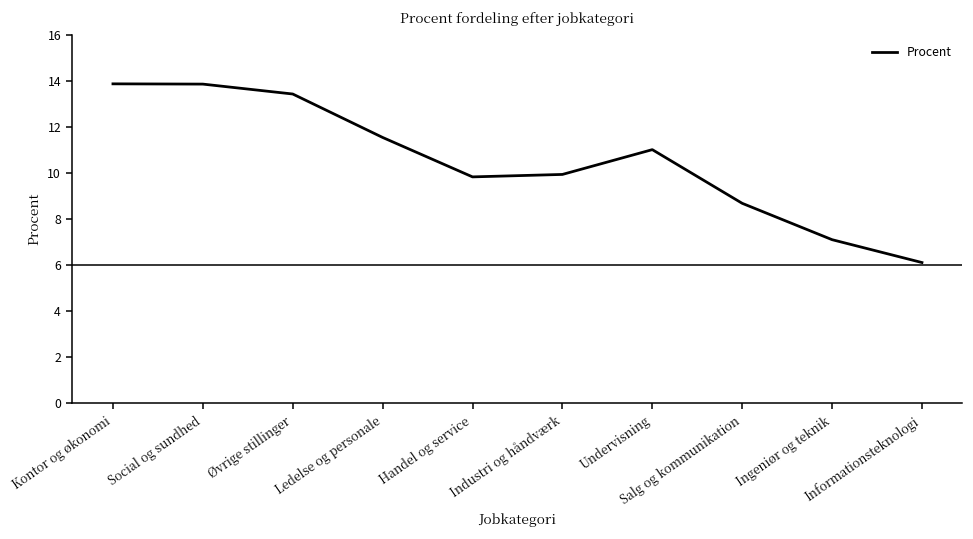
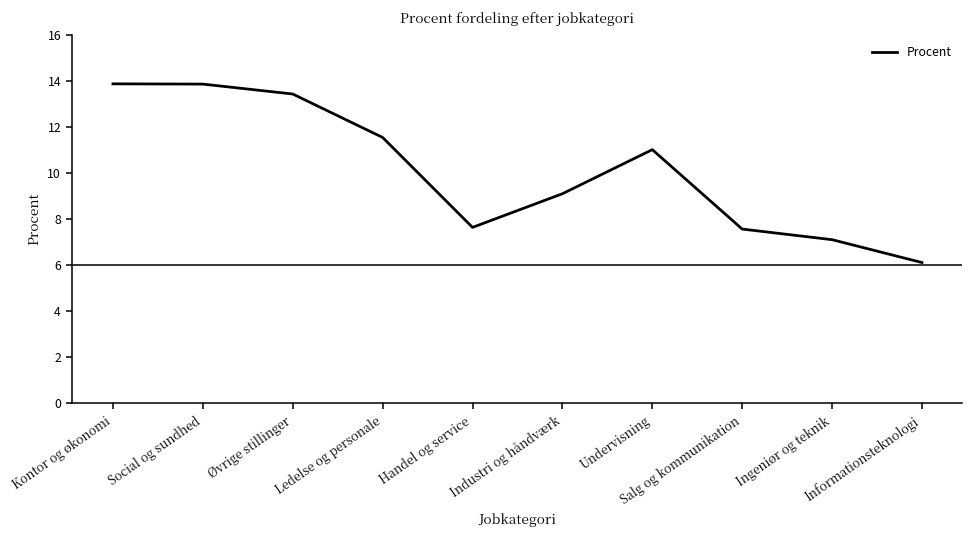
Handel og service: 9.8 -> 7.6
Industri og håndværk: 9.9 -> 9.1
Salg og kommunikation: 8.7 -> 7.6
